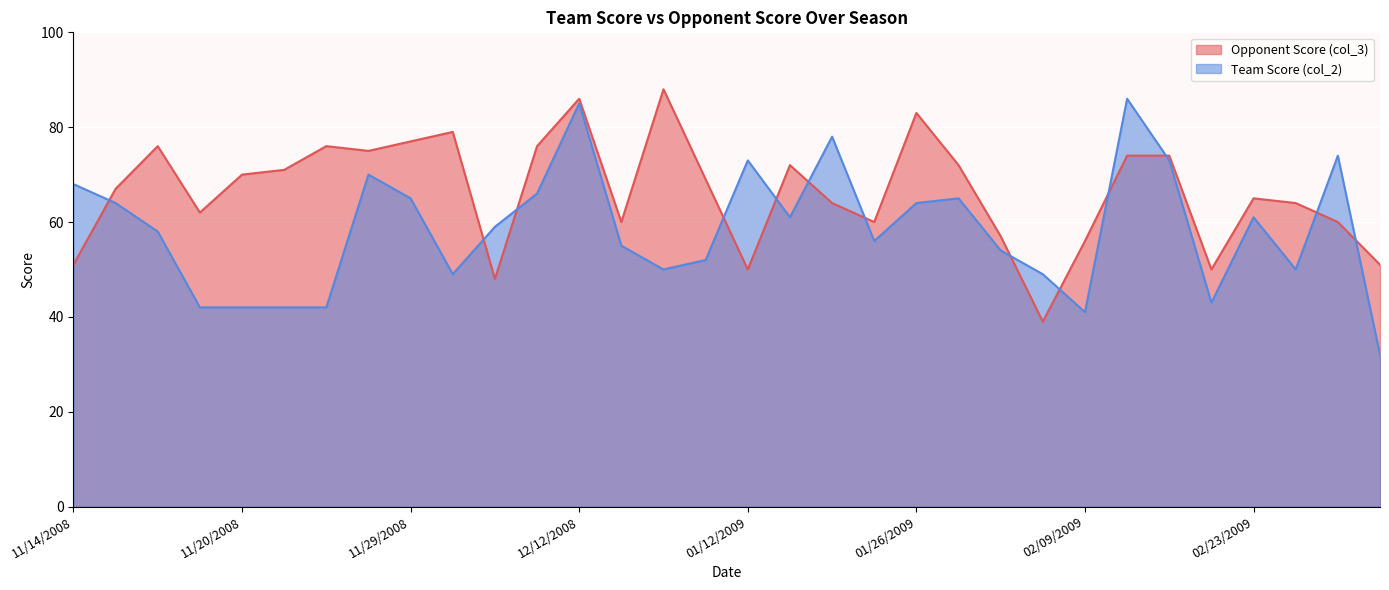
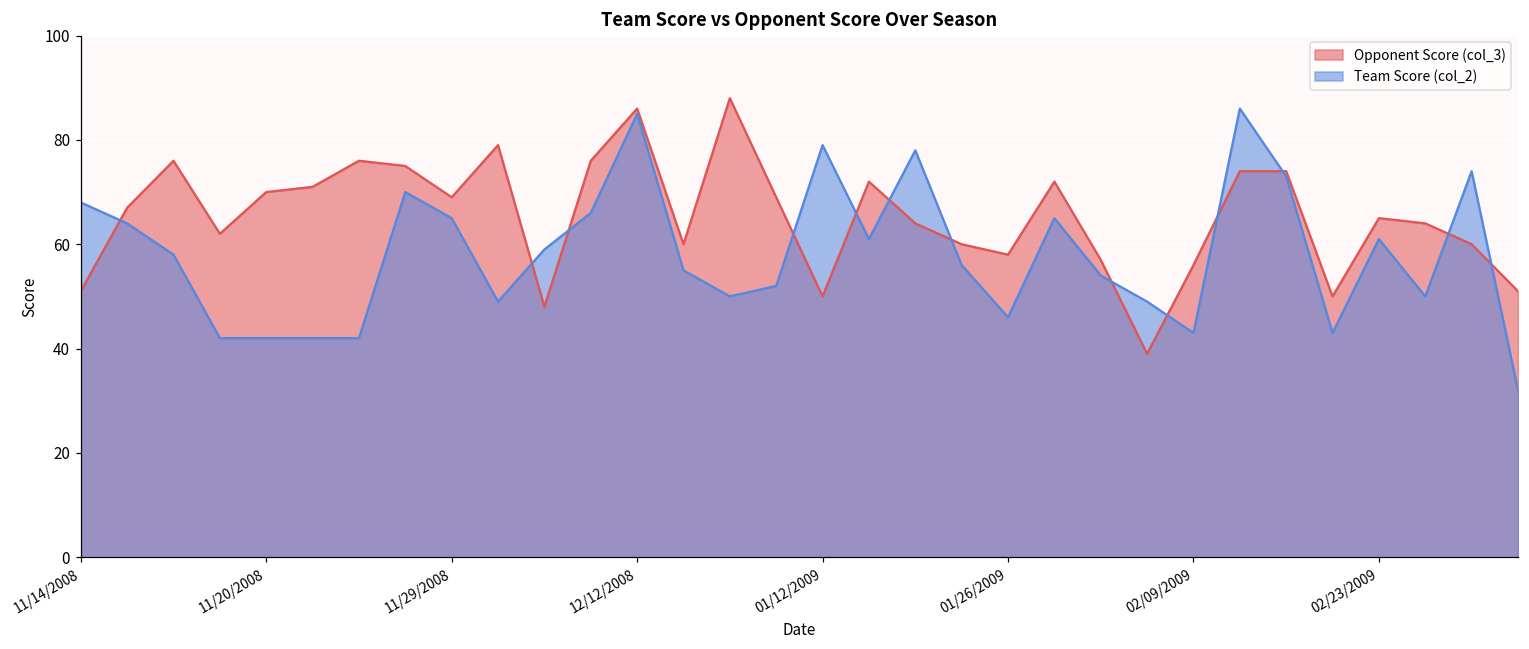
Opponent Score (col_3), 11/29/2008: 77 -> 69
Team Score (col_2), 01/12/2009: 73 -> 79
Opponent Score (col_3), 01/26/2009: 83 -> 58
Team Score (col_2), 01/26/2009: 64 -> 46
Team Score (col_2), 02/09/2009: 41 -> 43
